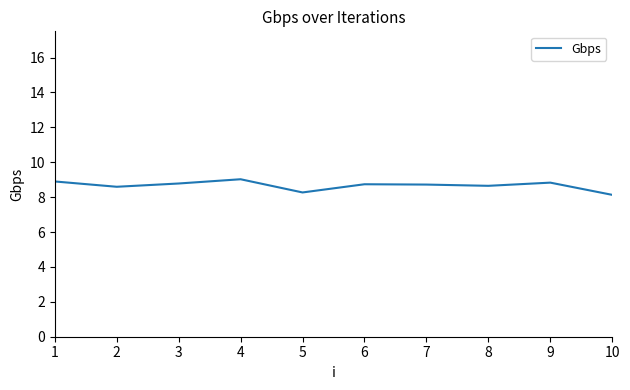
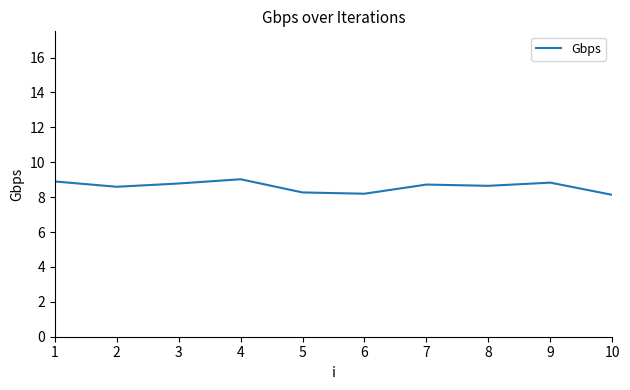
6: 8.7 -> 8.2
